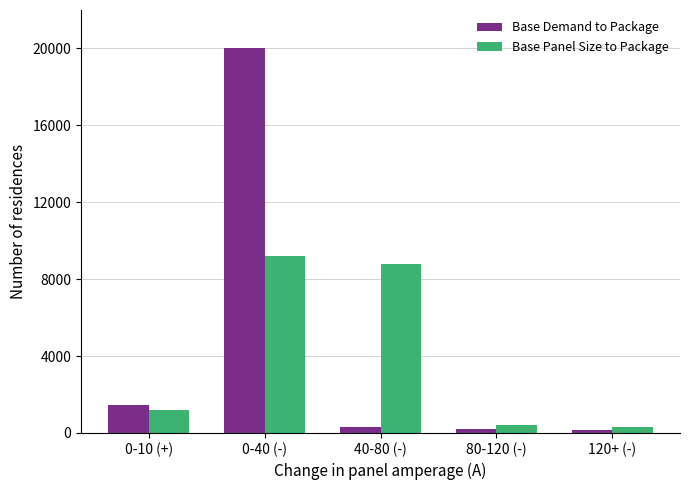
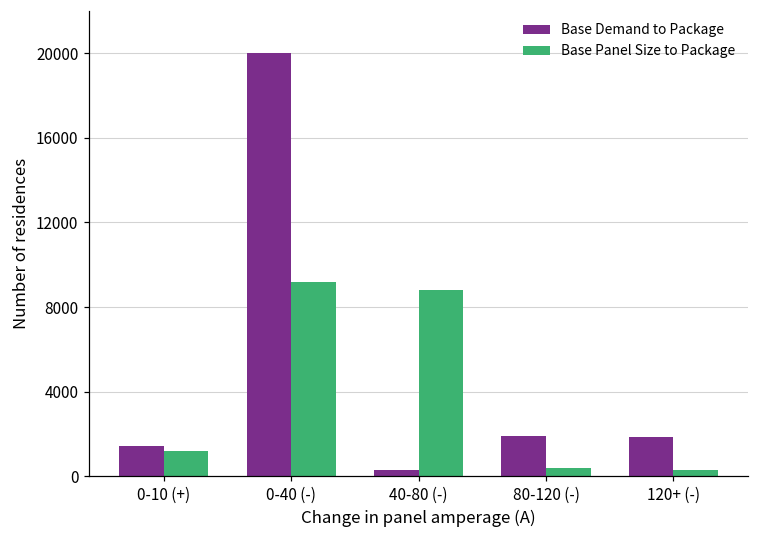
Base Demand to Package, 80-120 (-): 200 -> 1900
Base Demand to Package, 120+ (-): 200 -> 1900
